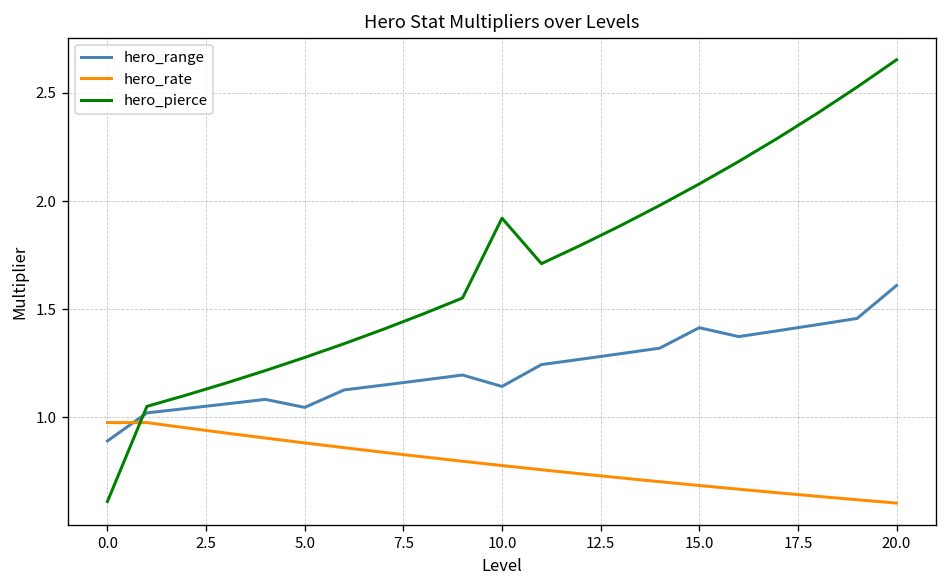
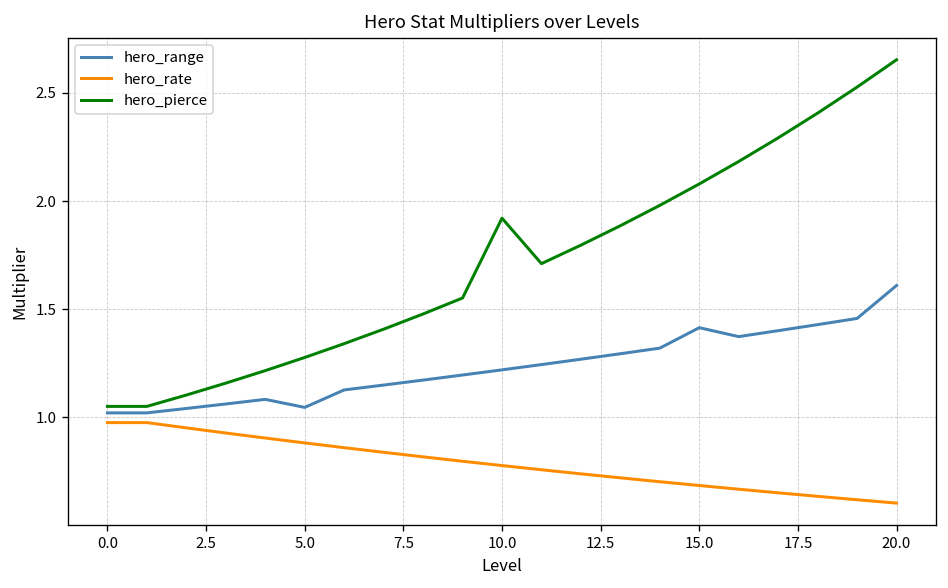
hero_range, 0.0: 0.89 -> 1.02
hero_pierce, 0.0: 0.61 -> 1.05
hero_range, 10.0: 1.14 -> 1.22
